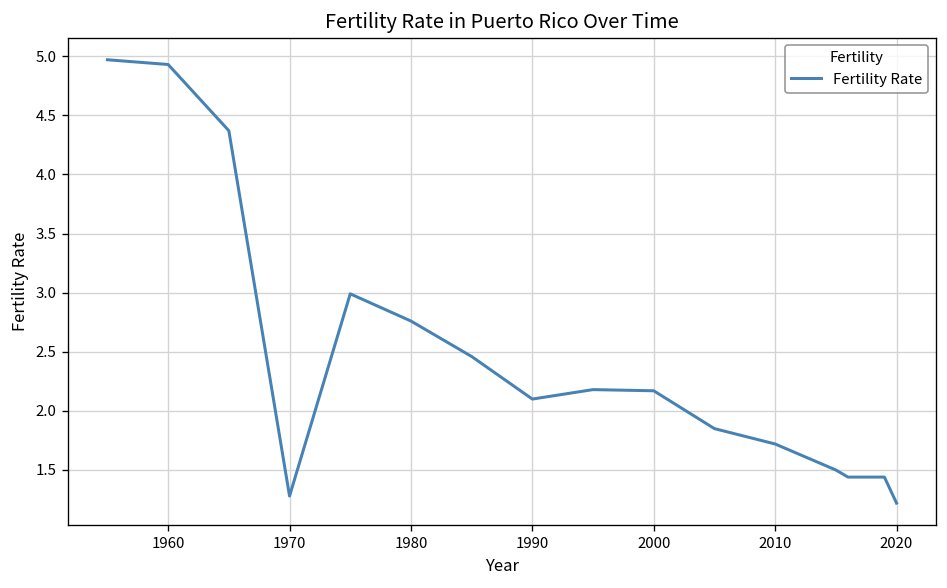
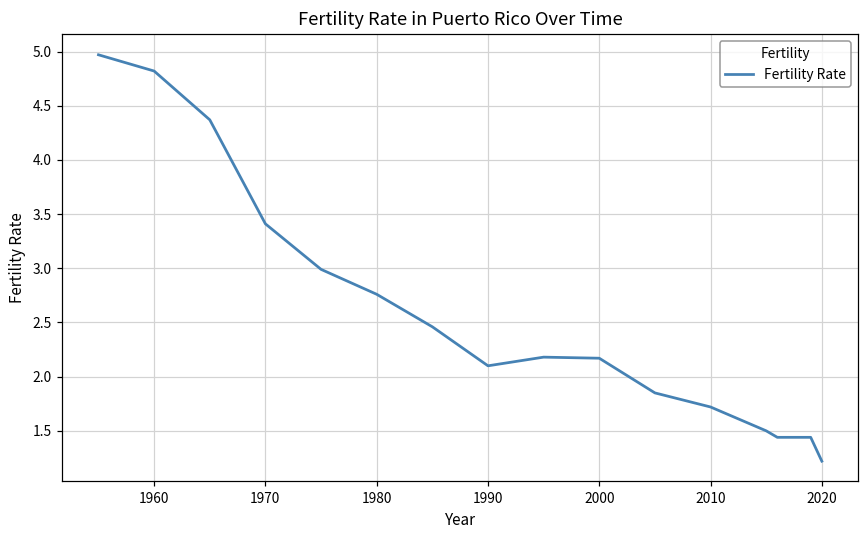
1960: 4.9 -> 4.8
1970: 1.3 -> 3.4
